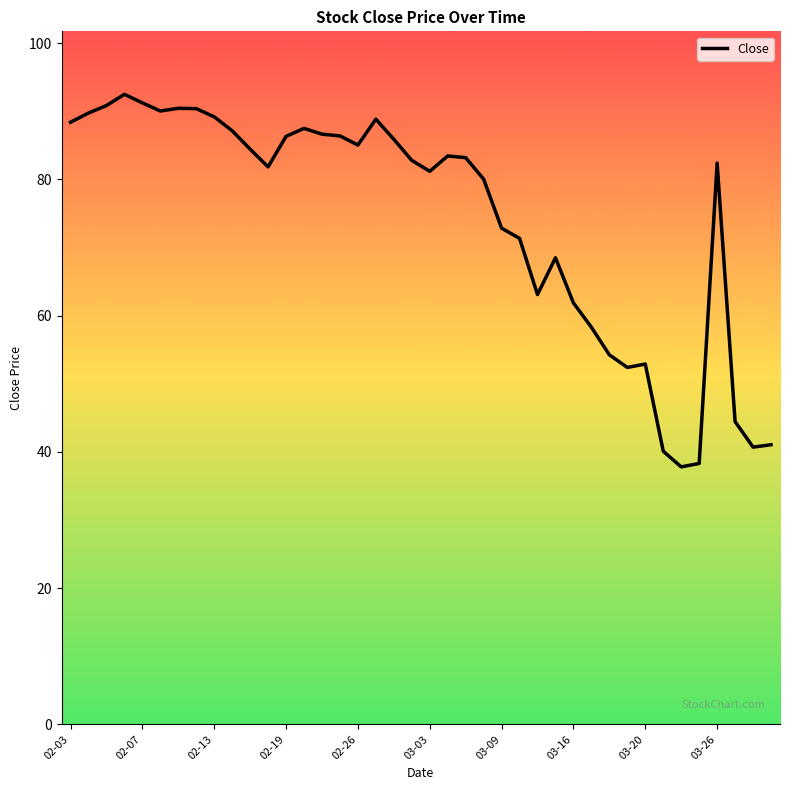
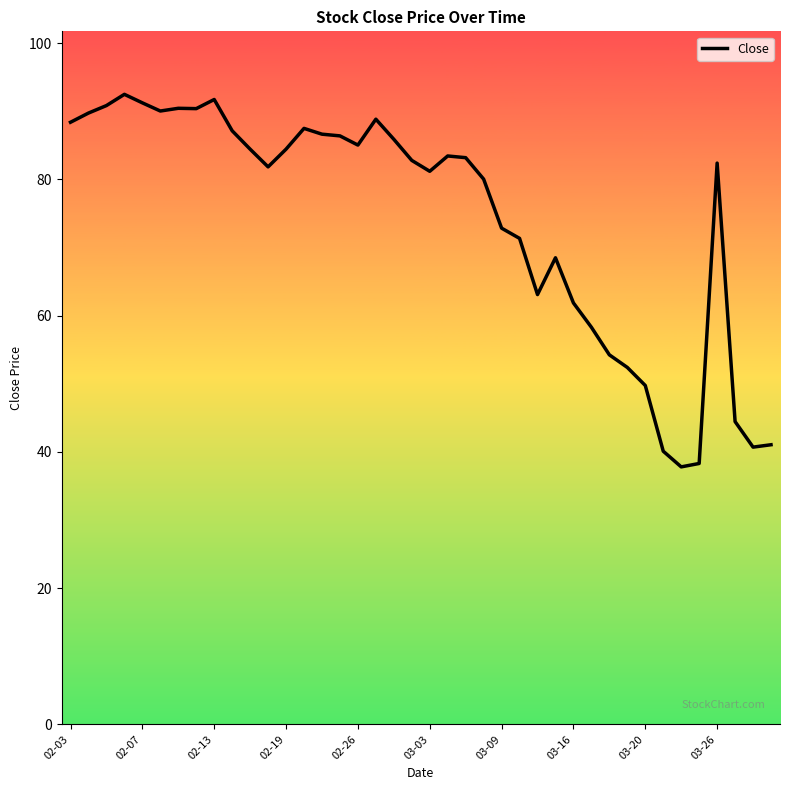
02-13: 89 -> 92
02-19: 86 -> 84
03-20: 53 -> 50
